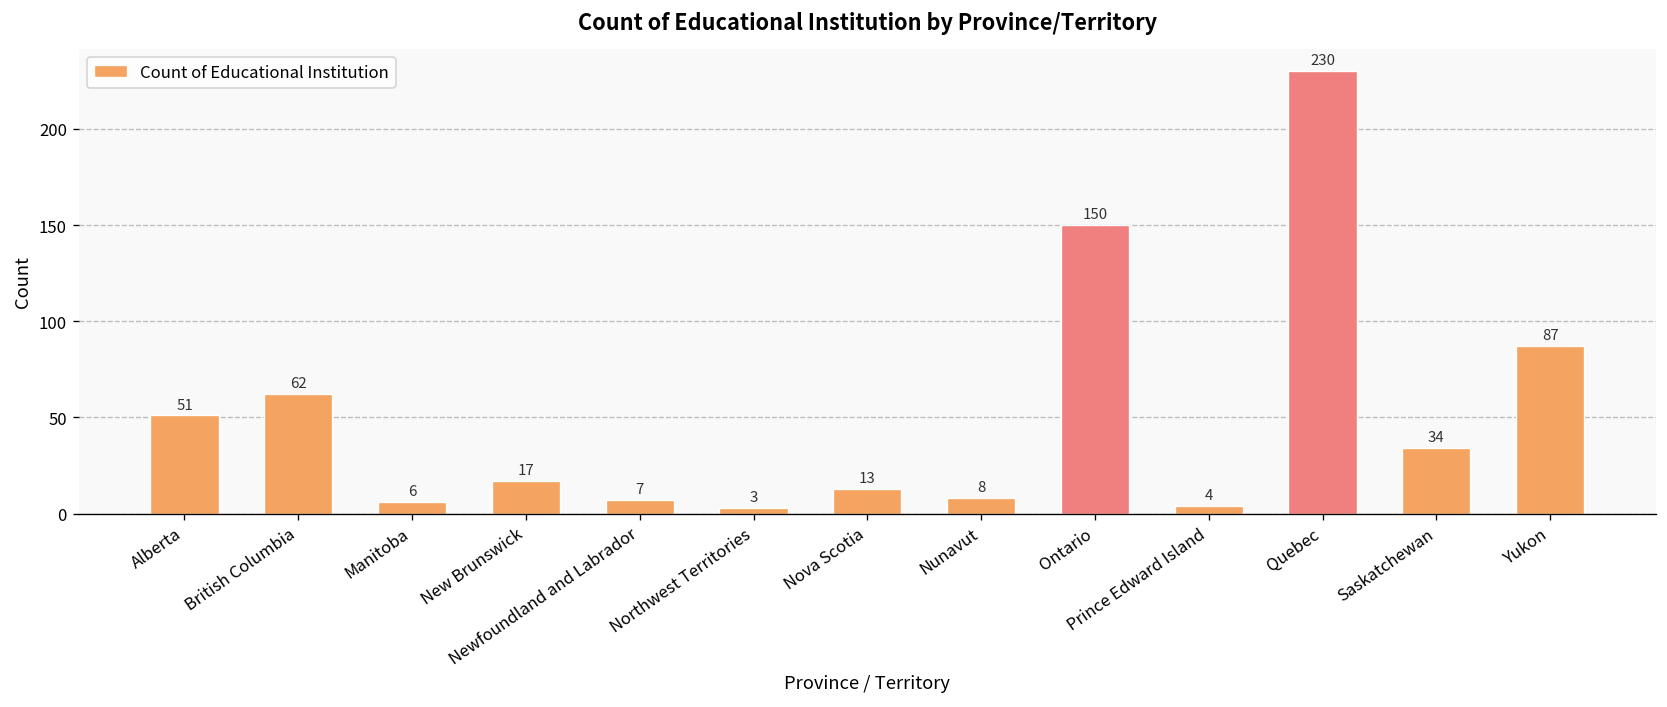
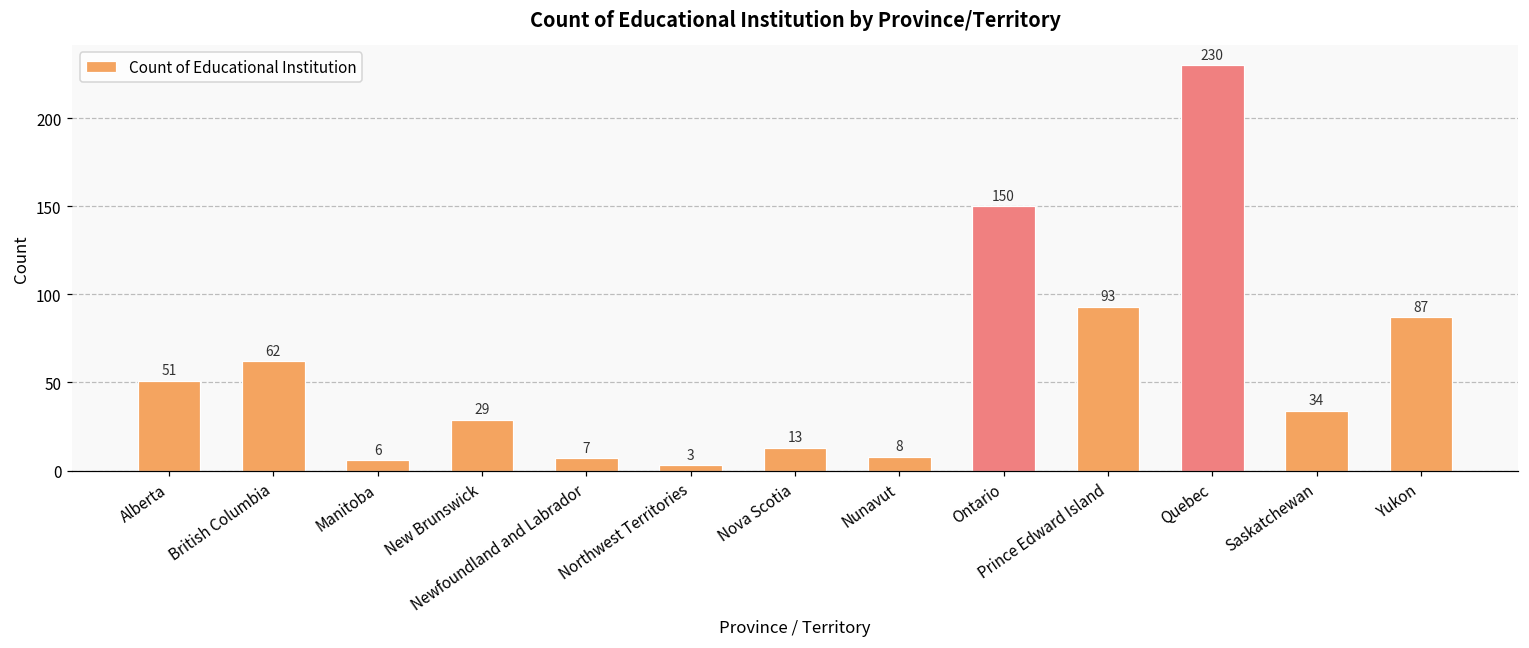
New Brunswick: 17 -> 29
Prince Edward Island: 4 -> 93
